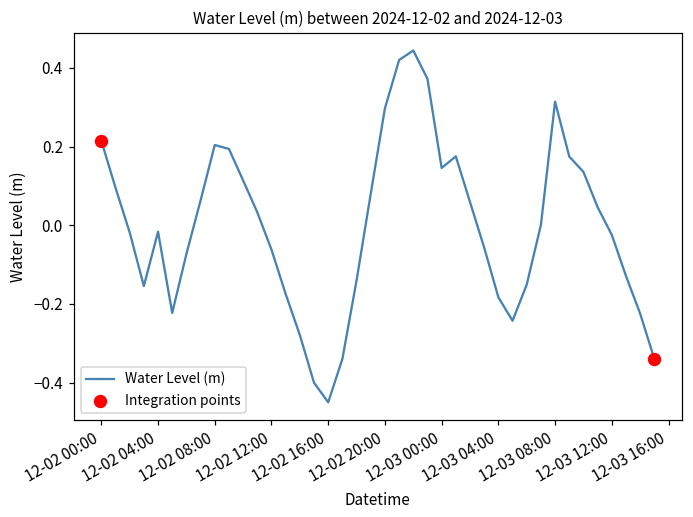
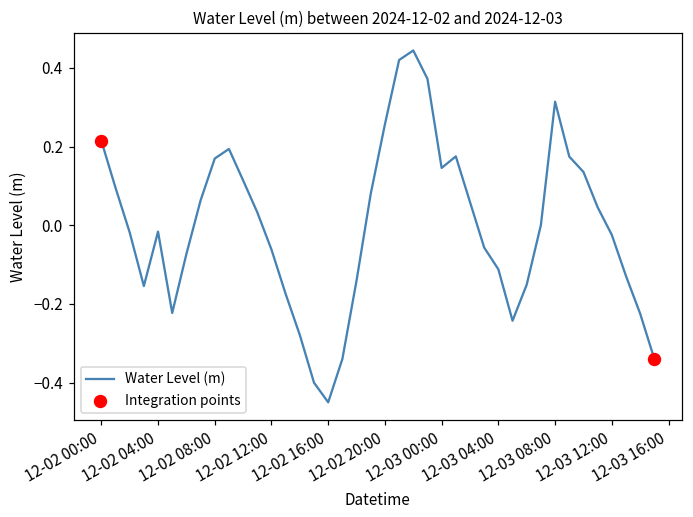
Water Level (m), 12-02 08:00: 0.20 -> 0.17
Water Level (m), 12-02 20:00: 0.30 -> 0.26
Water Level (m), 12-03 04:00: -0.18 -> -0.11
